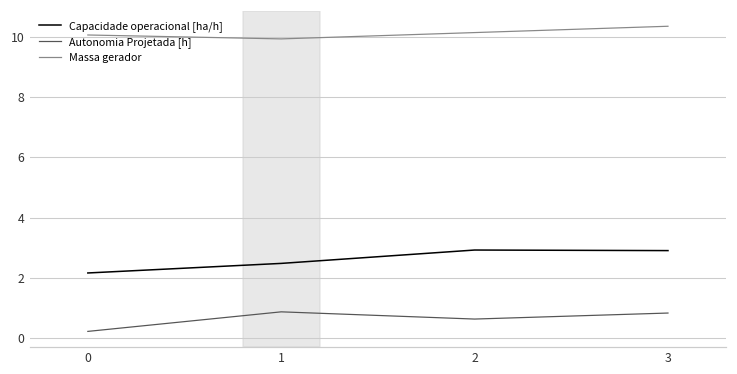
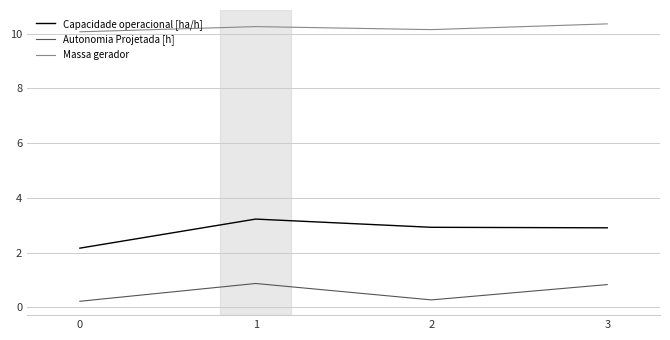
Capacidade operacional [ha/h], 1: 2.5 -> 3.2
Massa gerador, 1: 9.9 -> 10.3
Autonomia Projetada [h], 2: 0.6 -> 0.3
